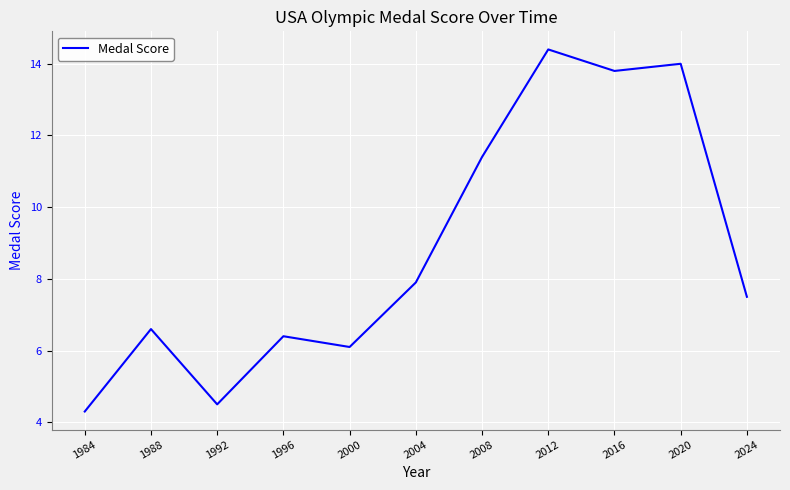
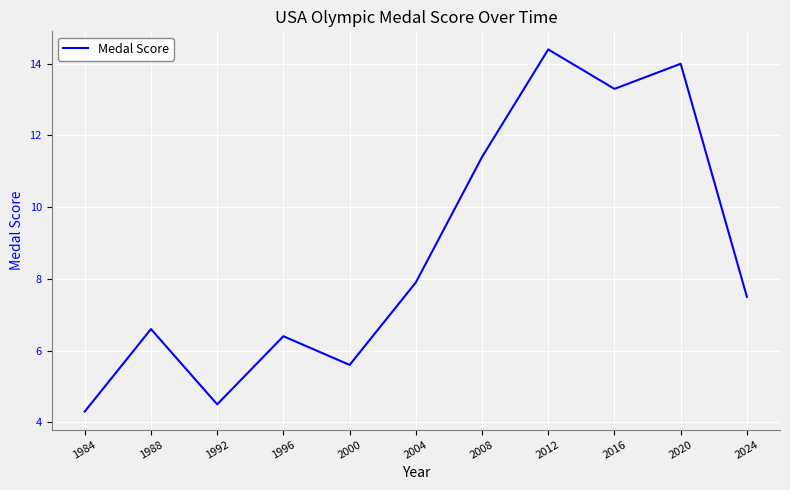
2000: 6.1 -> 5.6
2016: 13.8 -> 13.3
